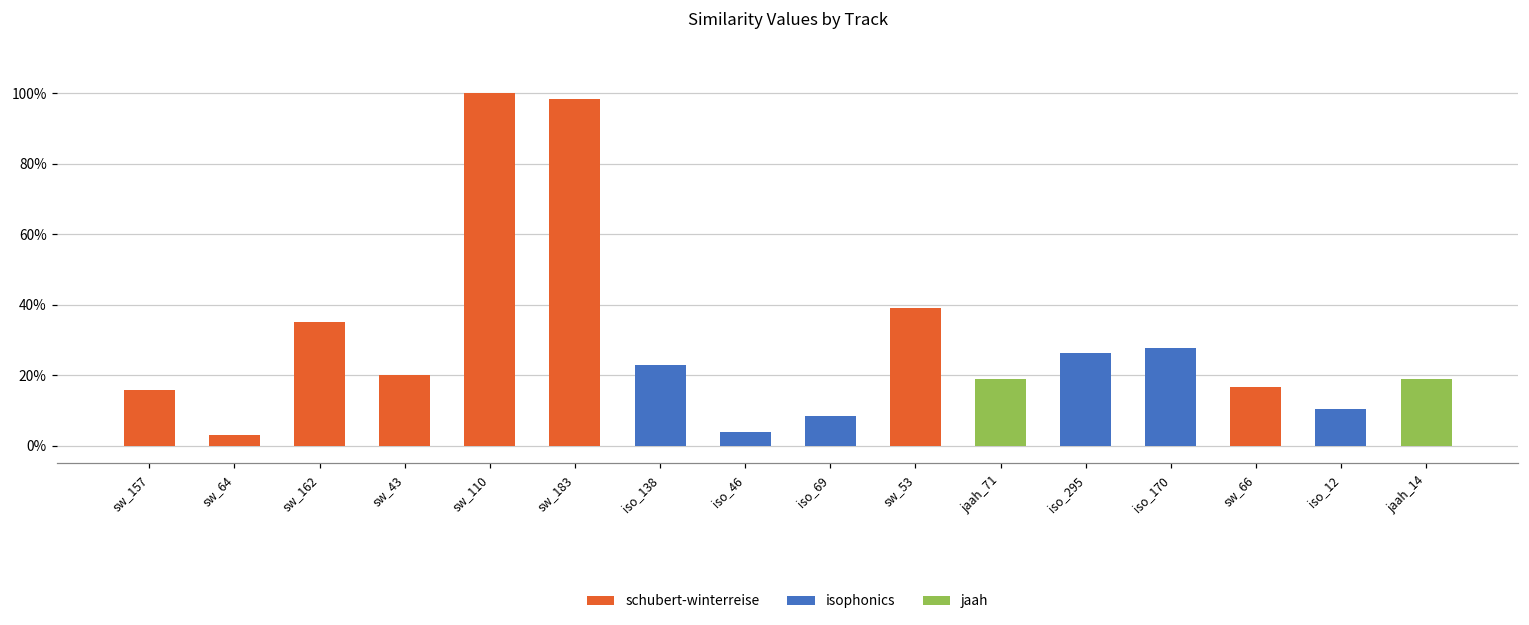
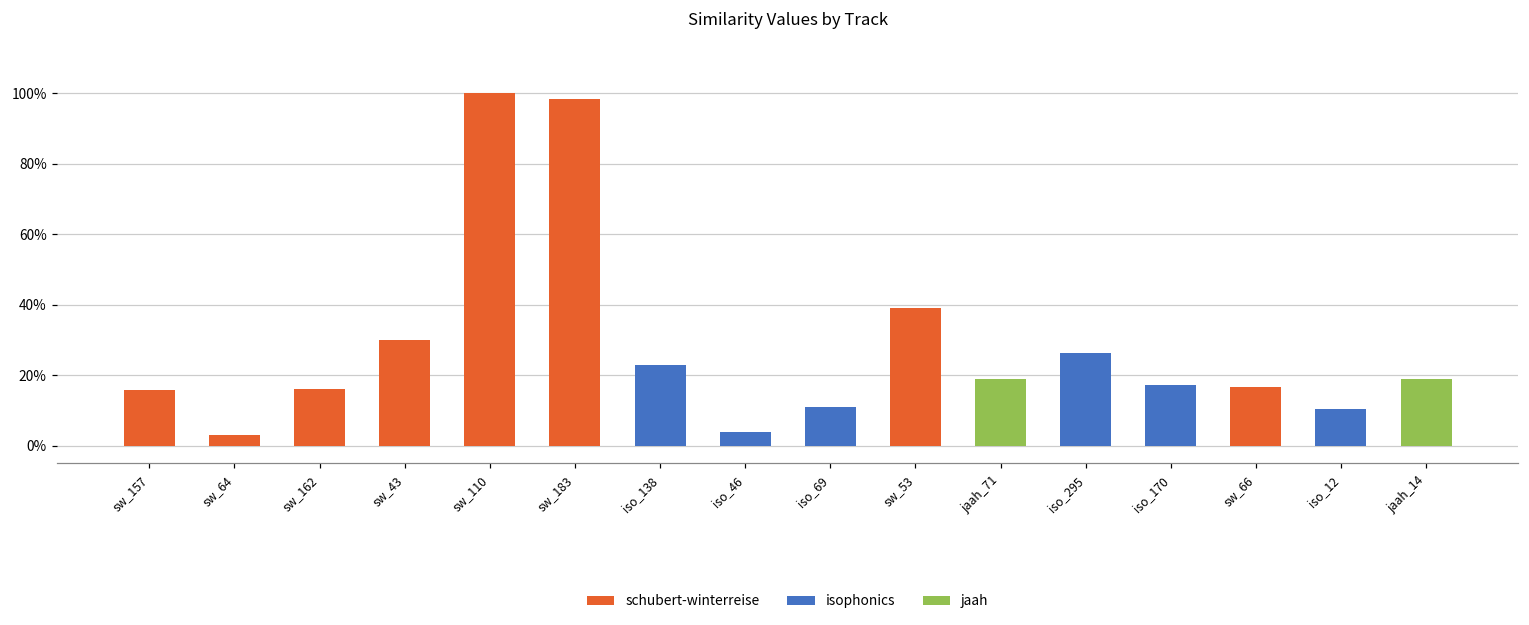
sw_162: 35% -> 16%
sw_43: 20% -> 30%
iso_69: 8% -> 11%
iso_170: 28% -> 17%
